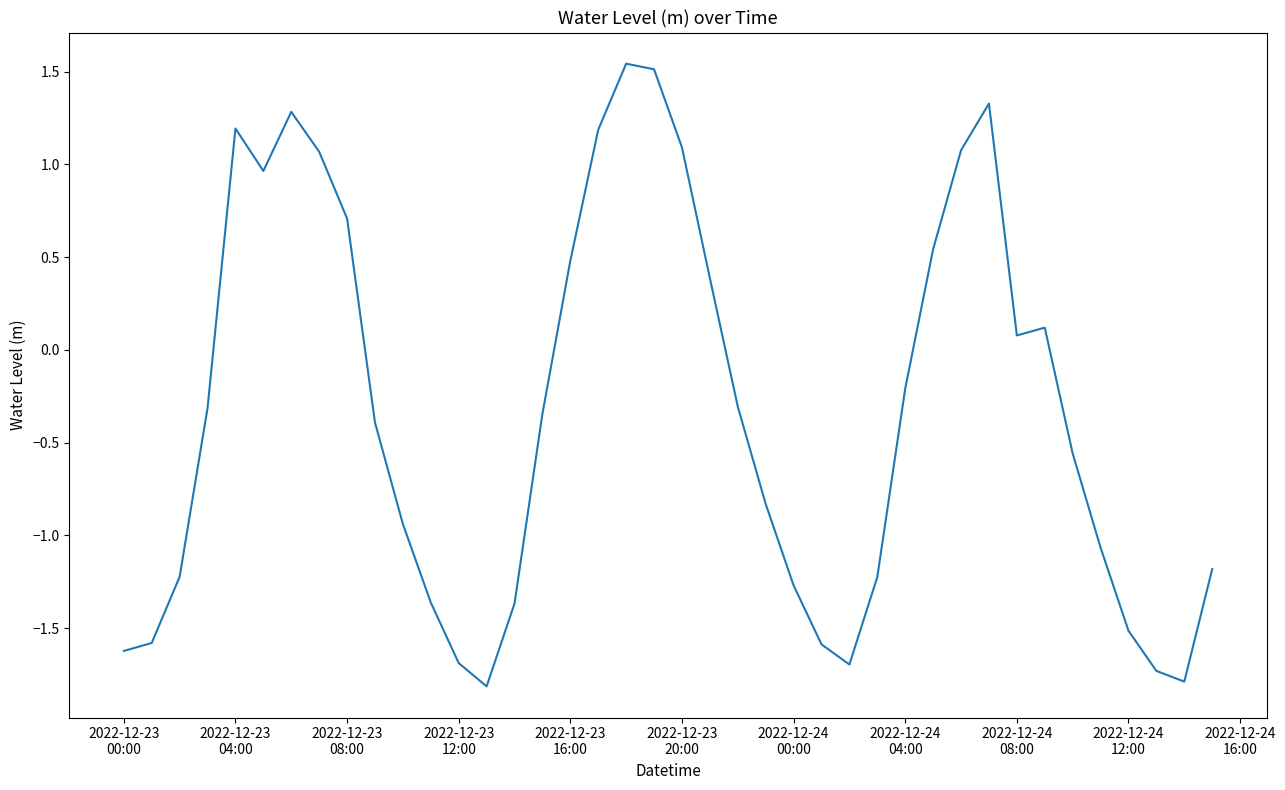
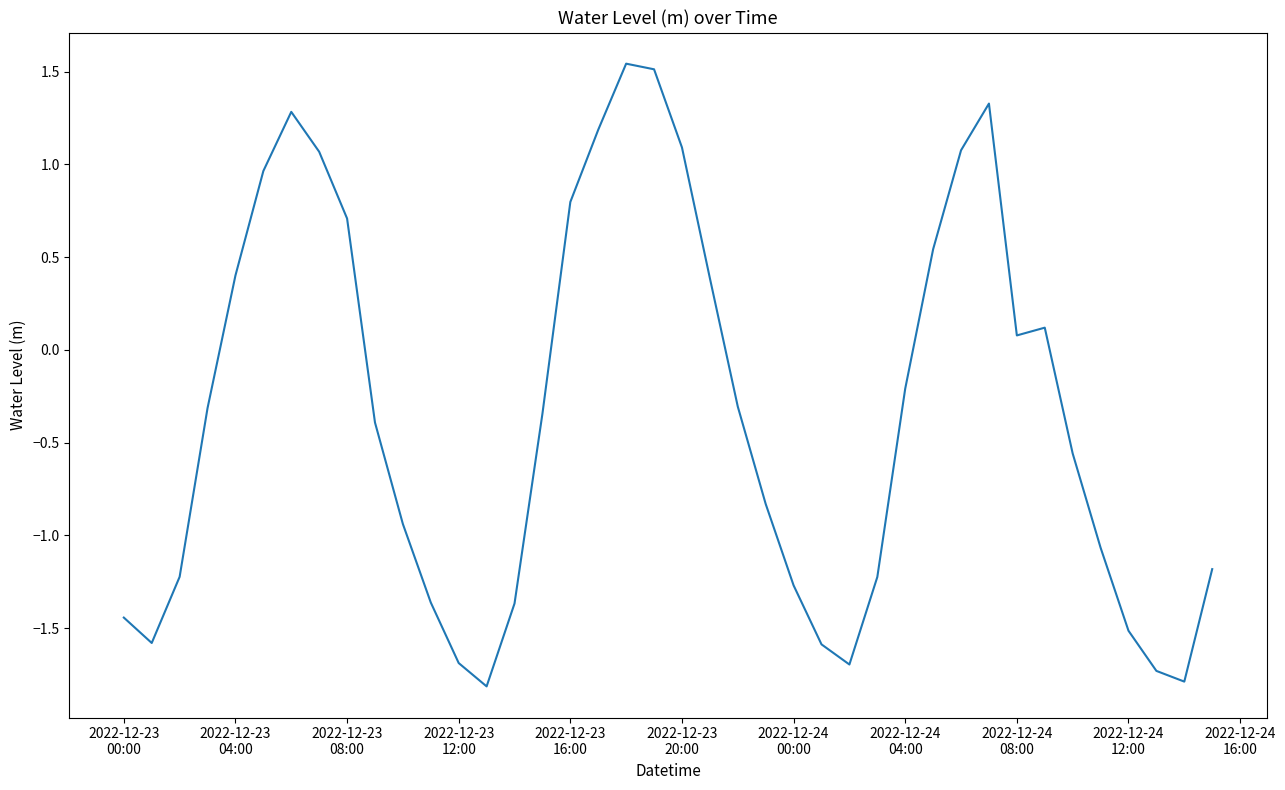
2022-12-23 00:00: -1.62 -> -1.44
2022-12-23 04:00: 1.19 -> 0.40
2022-12-23 16:00: 0.48 -> 0.80
